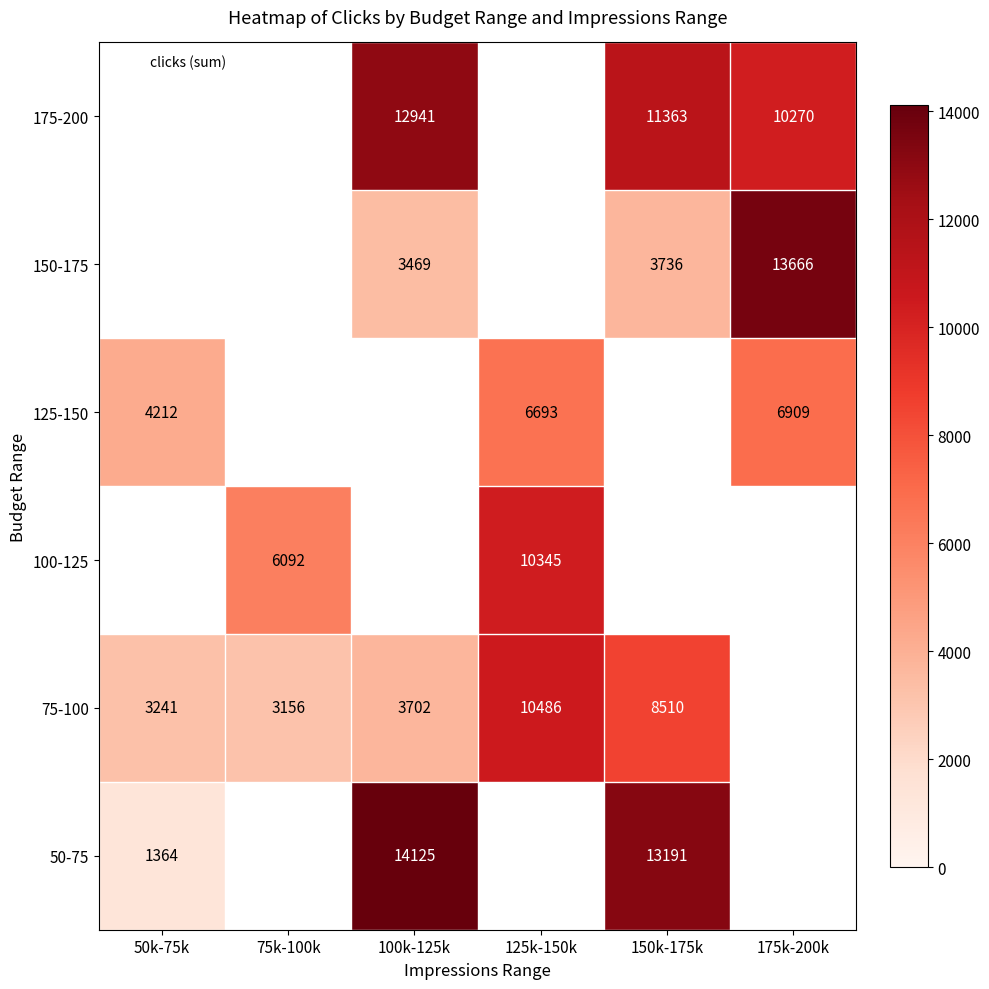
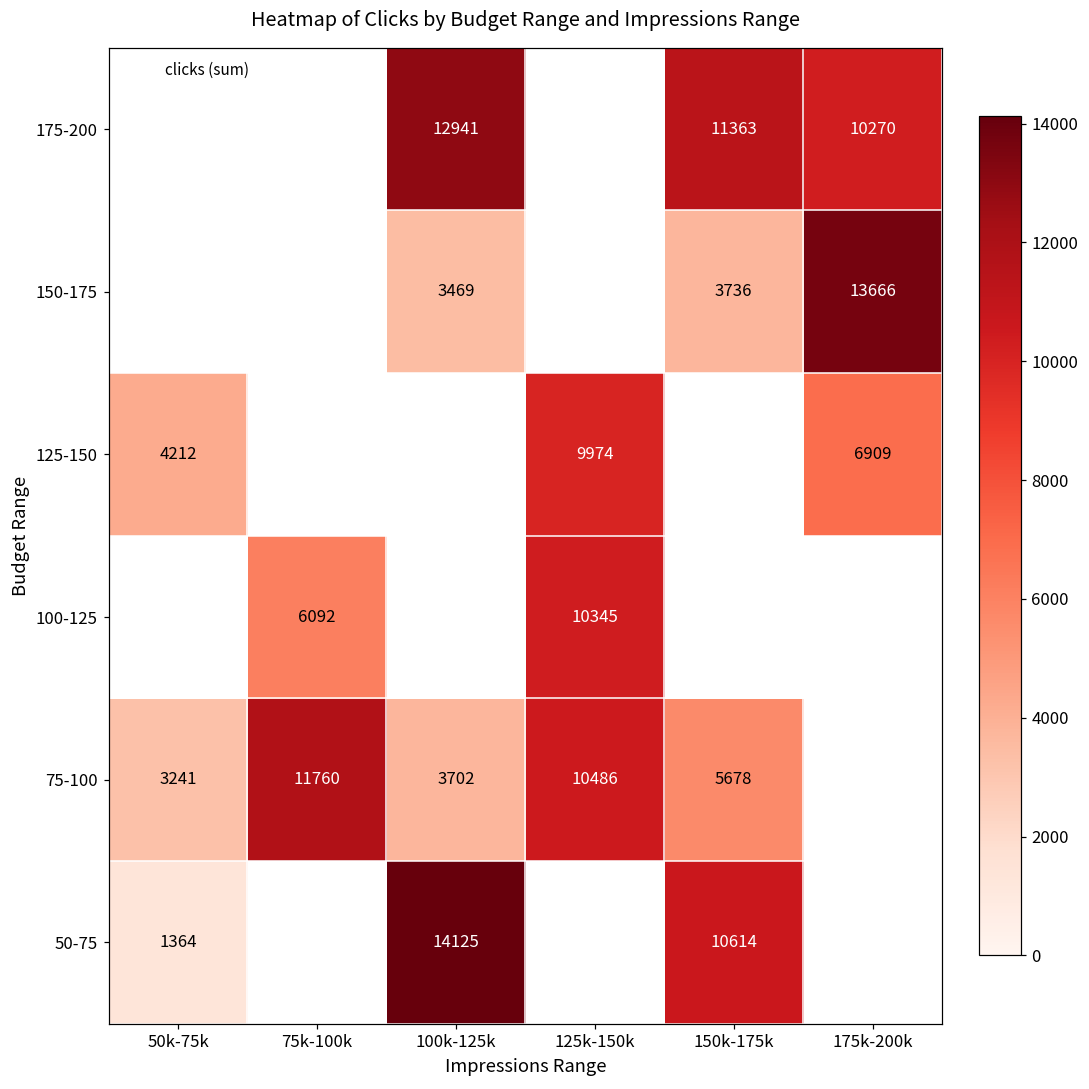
125-150, 125k-150k: 6693 -> 9974
75-100, 75k-100k: 3156 -> 11760
75-100, 150k-175k: 8510 -> 5678
50-75, 150k-175k: 13191 -> 10614
